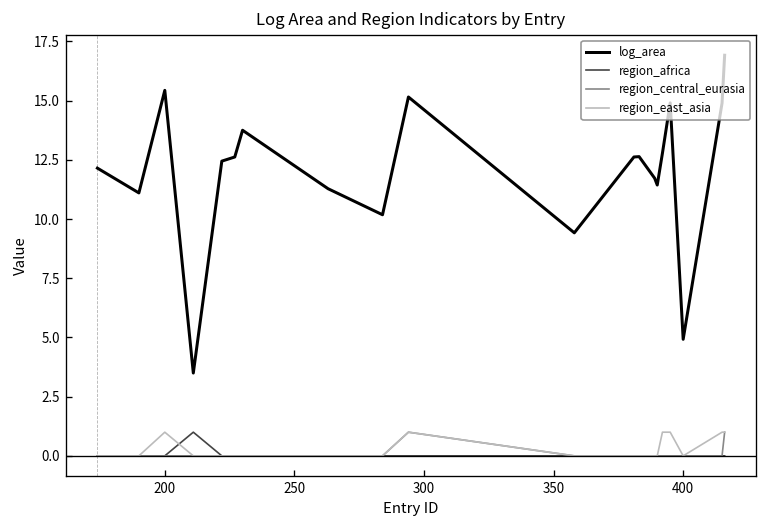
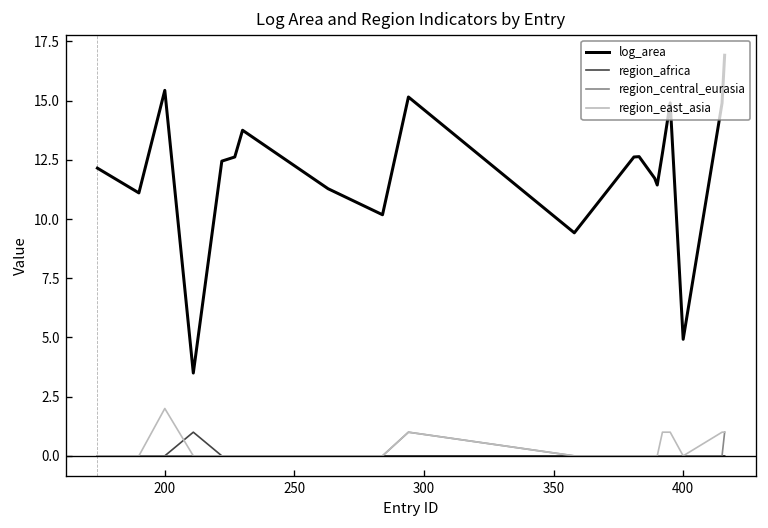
region_east_asia, 200: 1 -> 2
